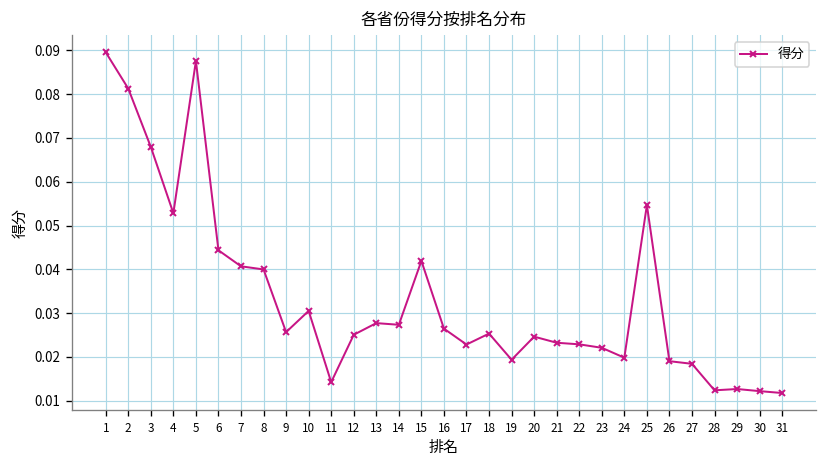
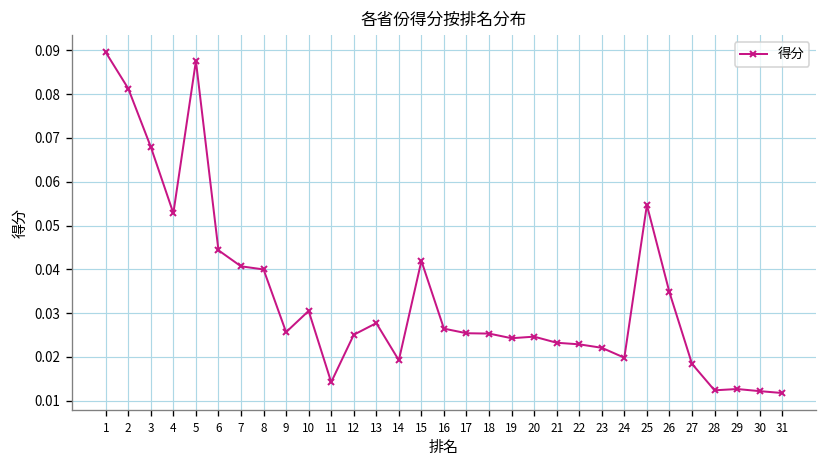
14: 0.027 -> 0.019
17: 0.023 -> 0.025
19: 0.019 -> 0.024
26: 0.019 -> 0.035
